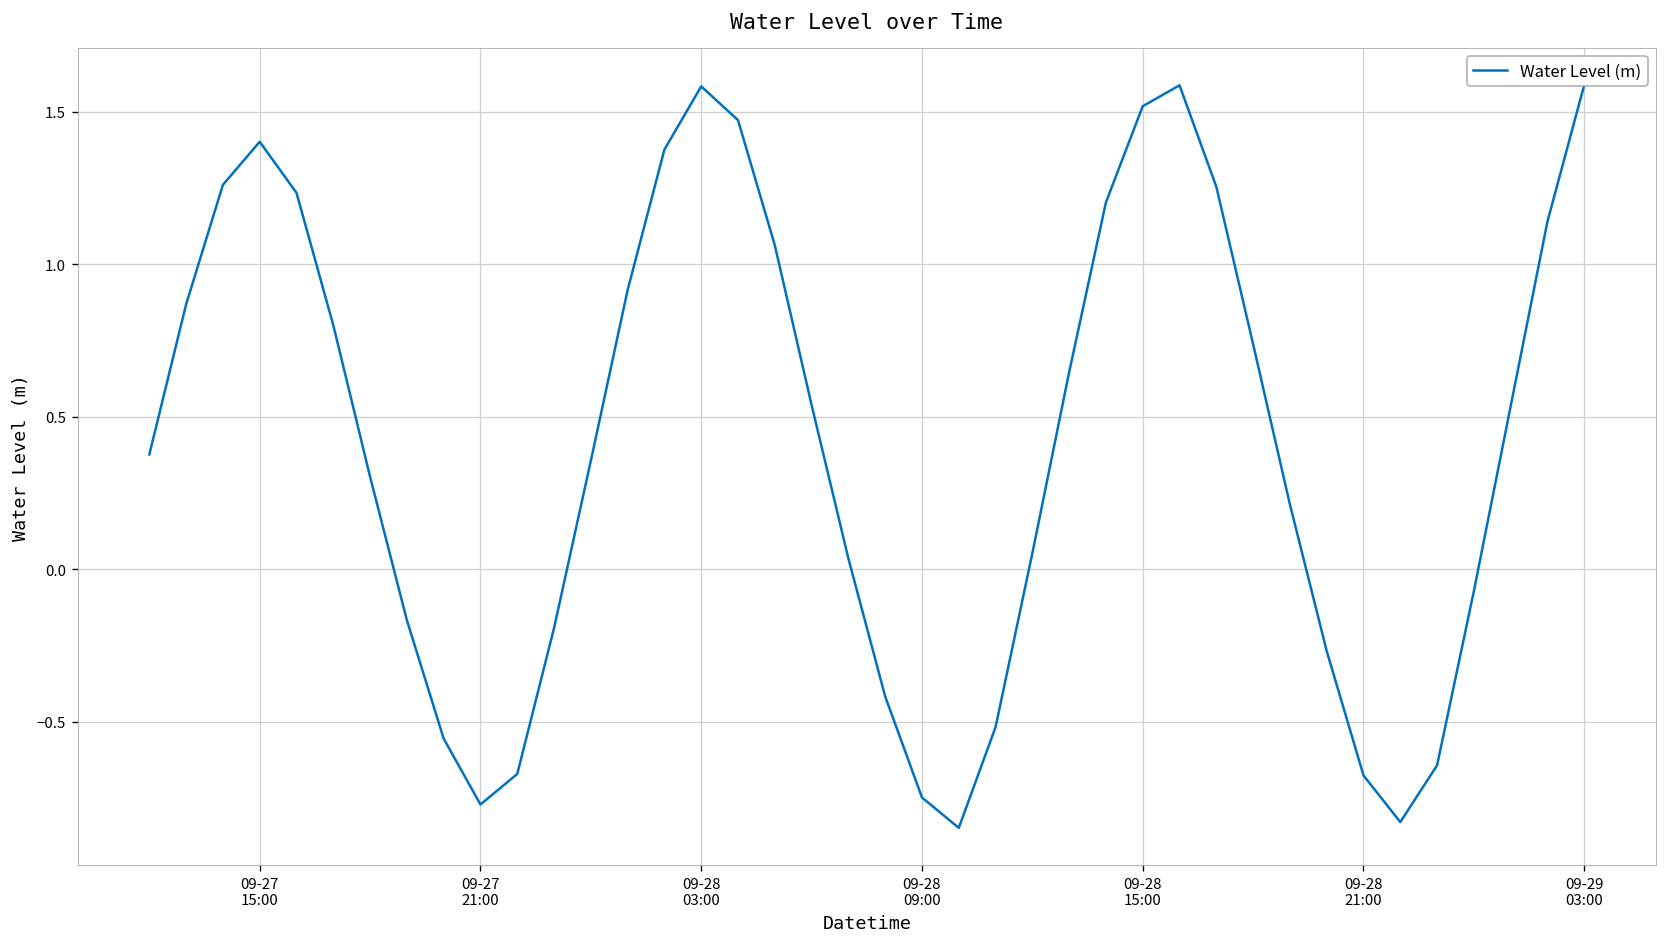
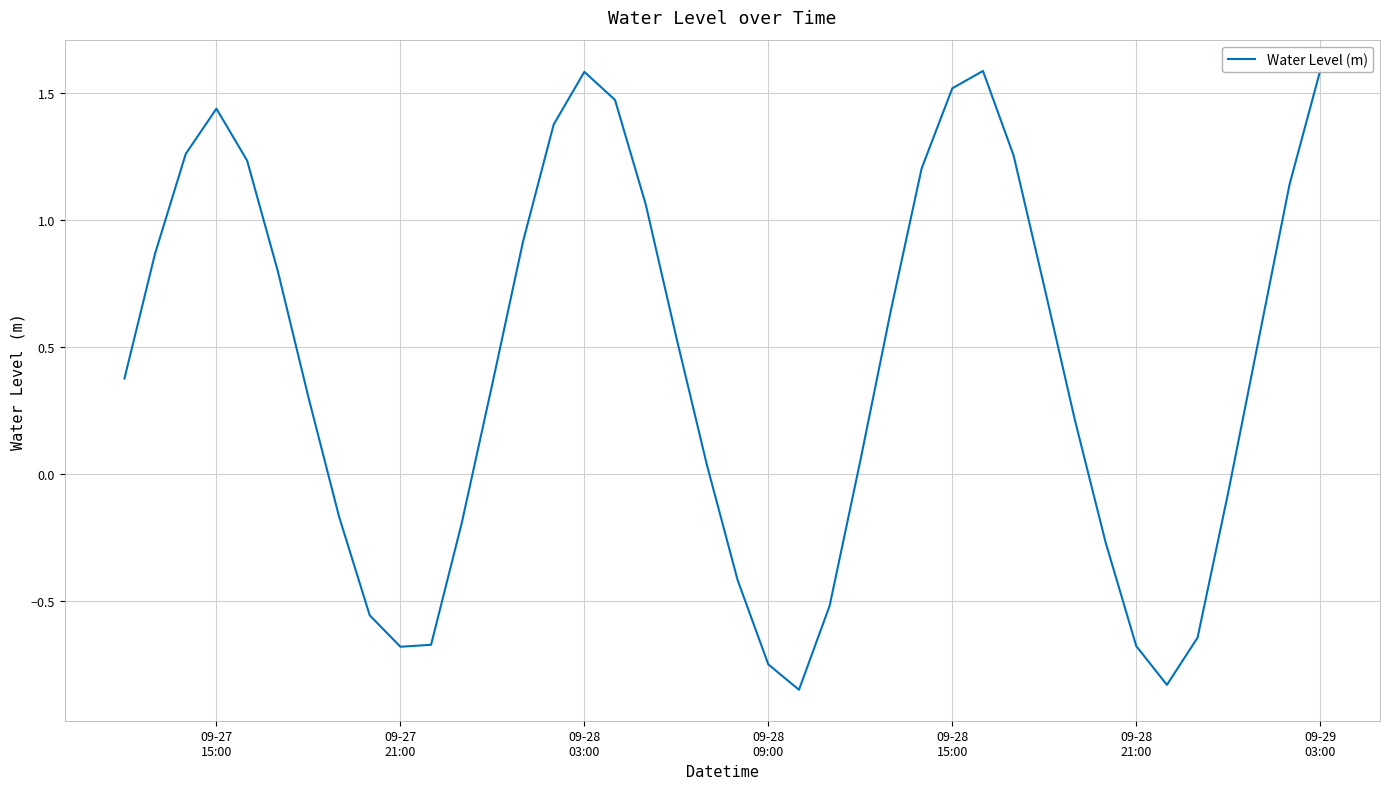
09-27 15:00: 1.40 -> 1.44
09-27 21:00: -0.77 -> -0.68
